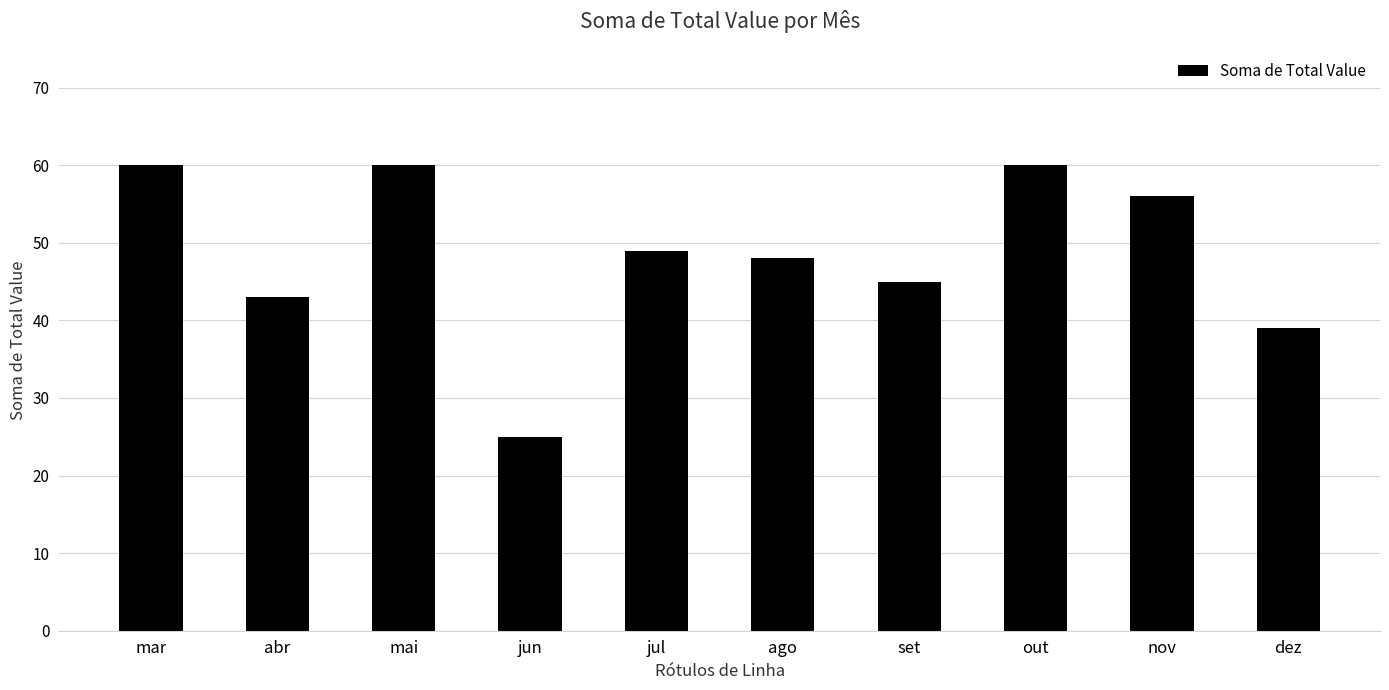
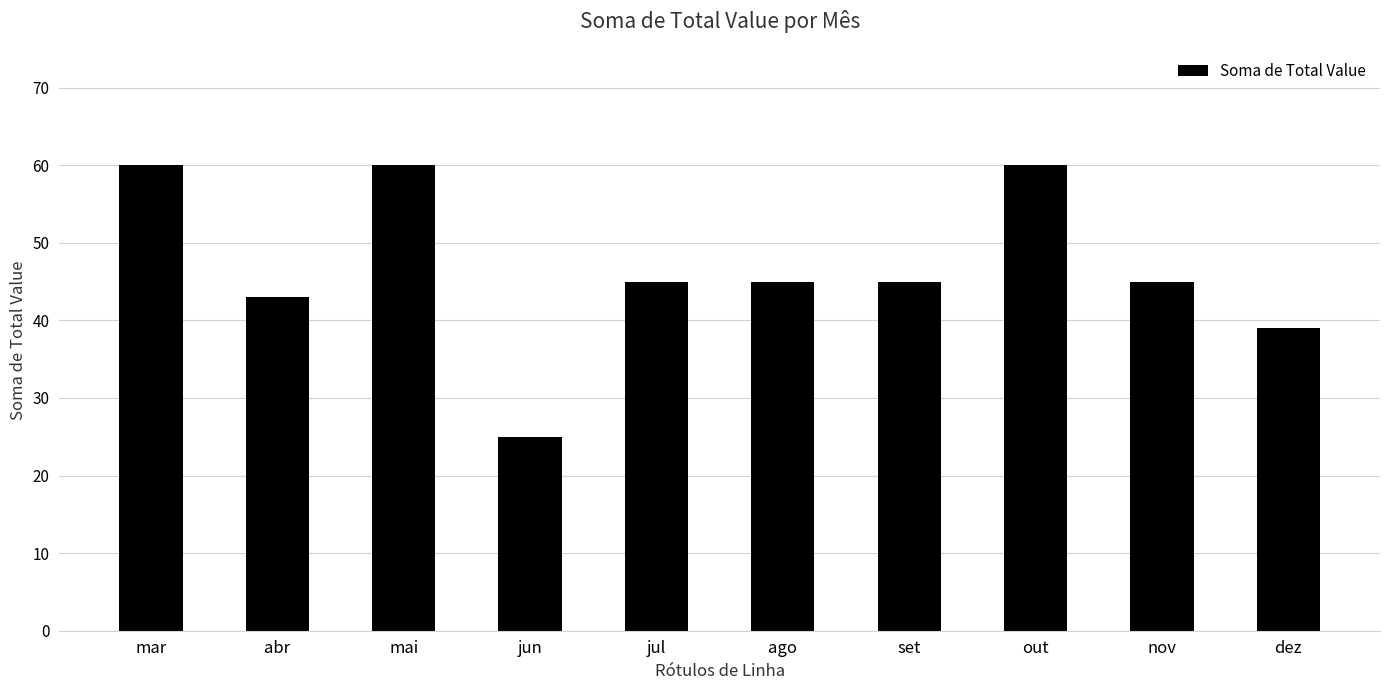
jul: 49 -> 45
ago: 48 -> 45
nov: 56 -> 45
